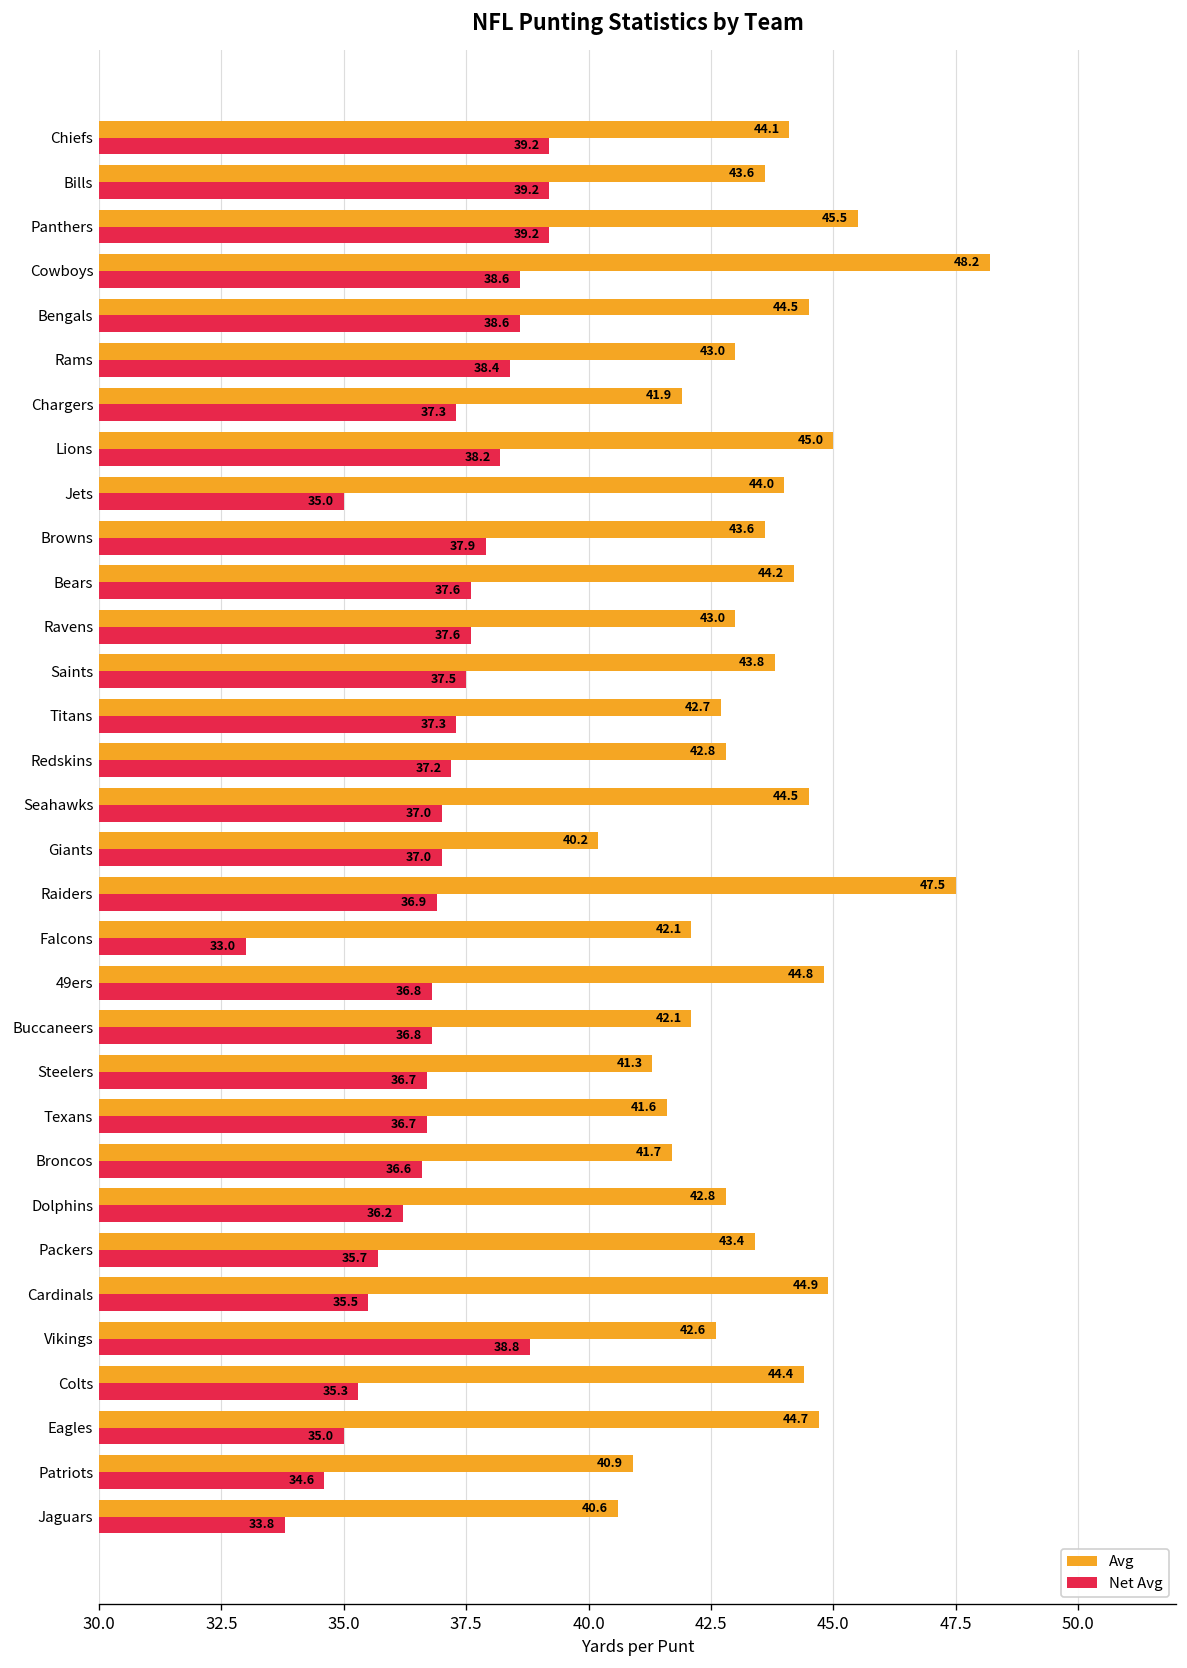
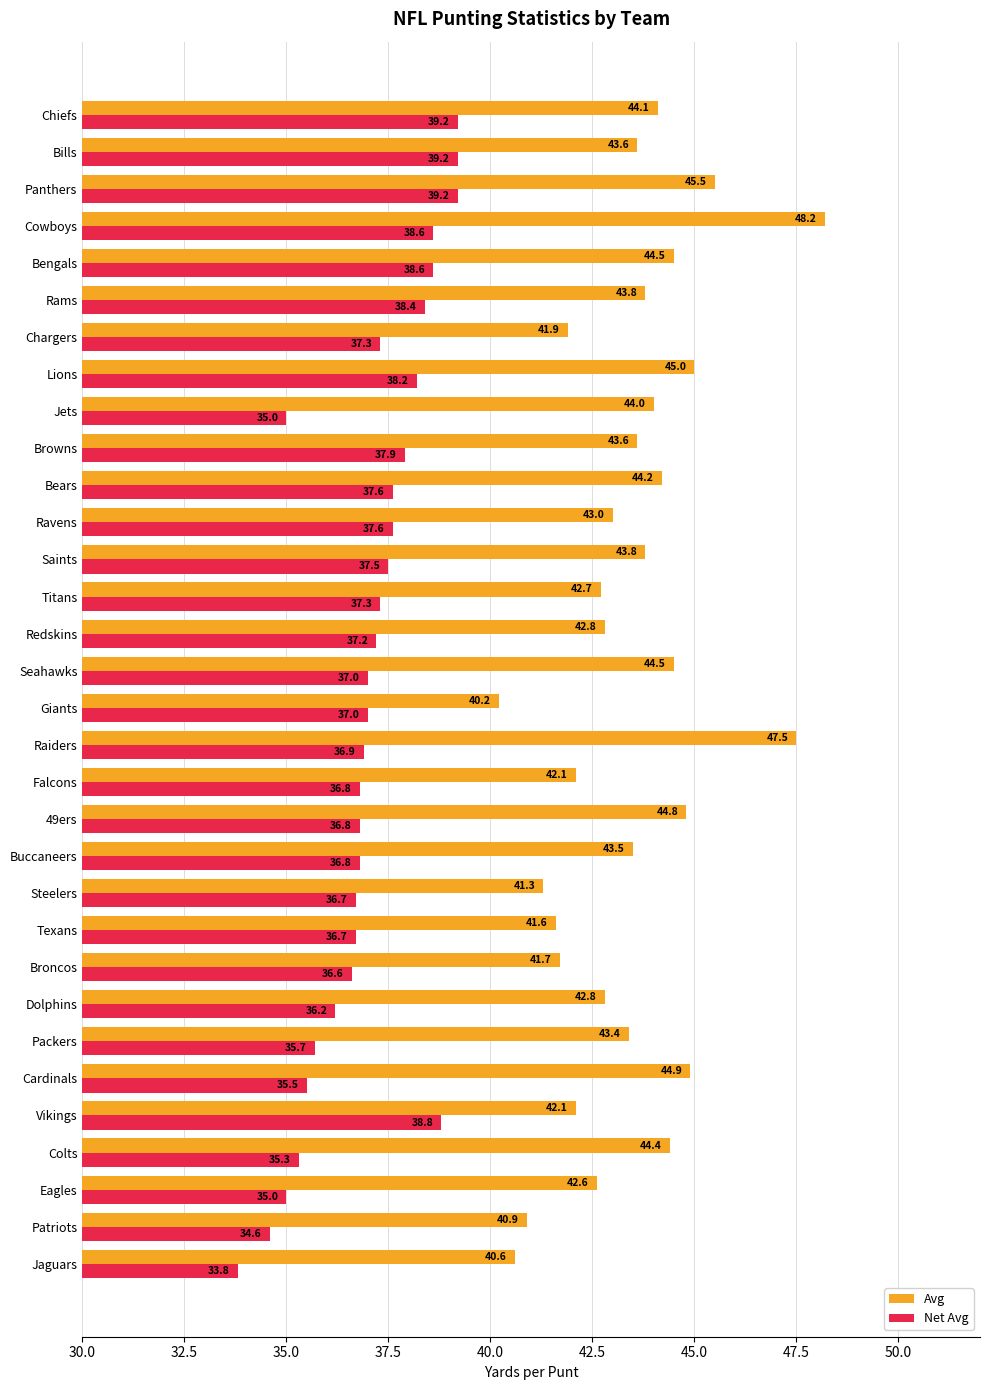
Avg, Rams: 43.0 -> 43.8
Net Avg, Falcons: 33.0 -> 36.8
Avg, Buccaneers: 42.1 -> 43.5
Avg, Vikings: 42.6 -> 42.1
Avg, Eagles: 44.7 -> 42.6
